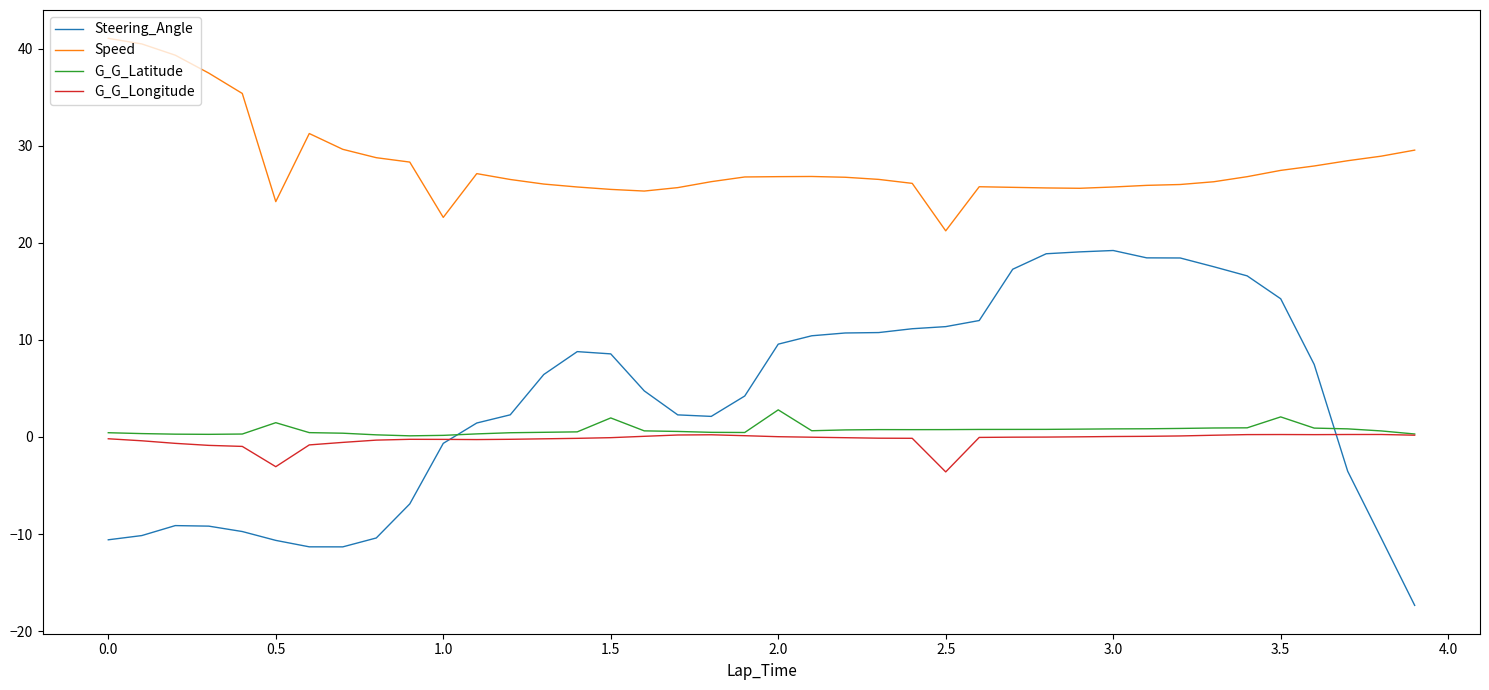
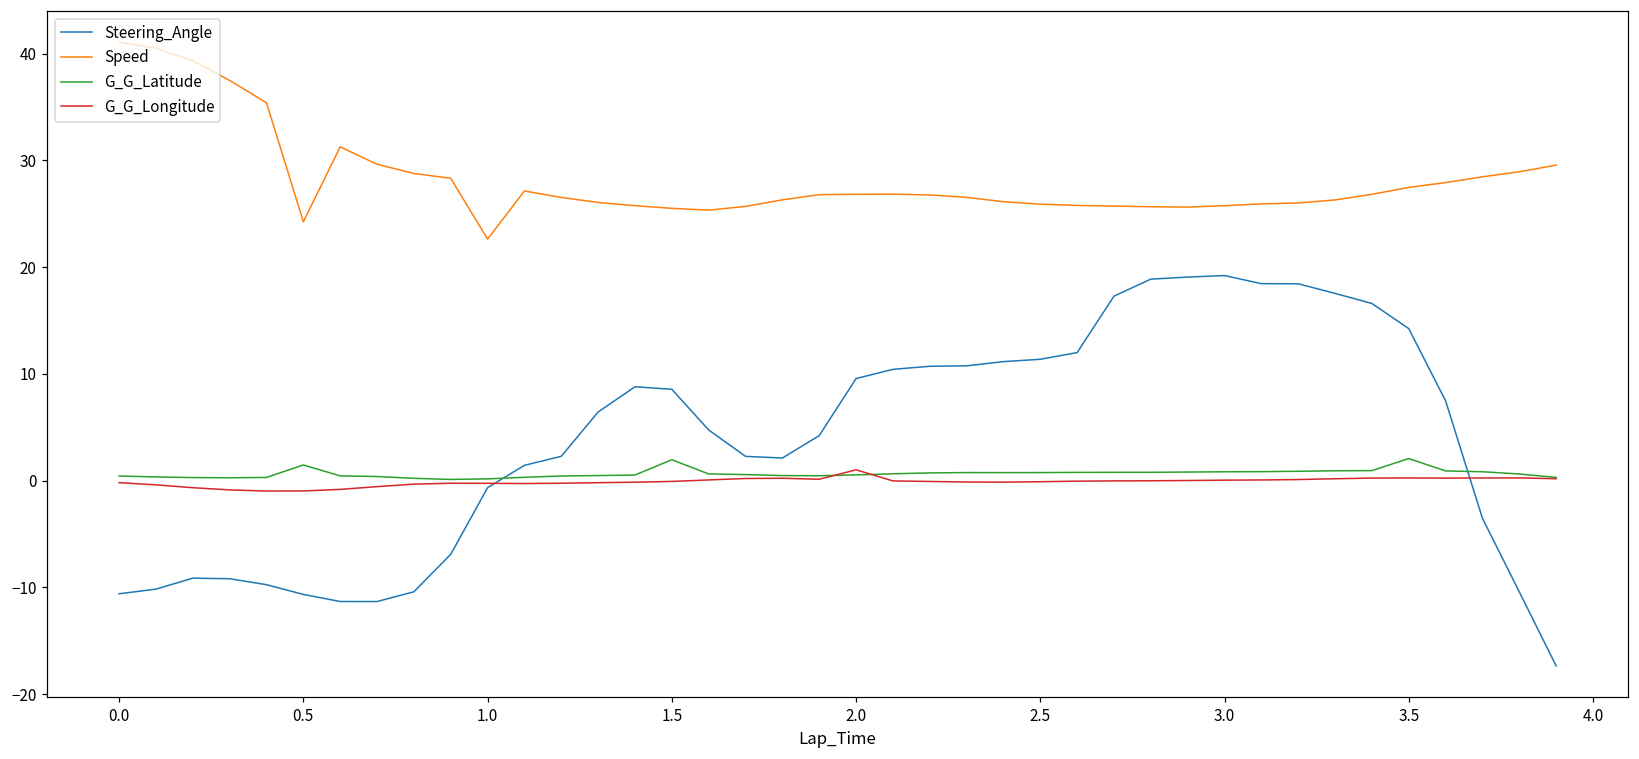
G_G_Longitude, 0.5: -3 -> -1
G_G_Latitude, 2.0: 3 -> 1
G_G_Longitude, 2.0: 0 -> 1
Speed, 2.5: 21 -> 26
G_G_Longitude, 2.5: -4 -> 0
